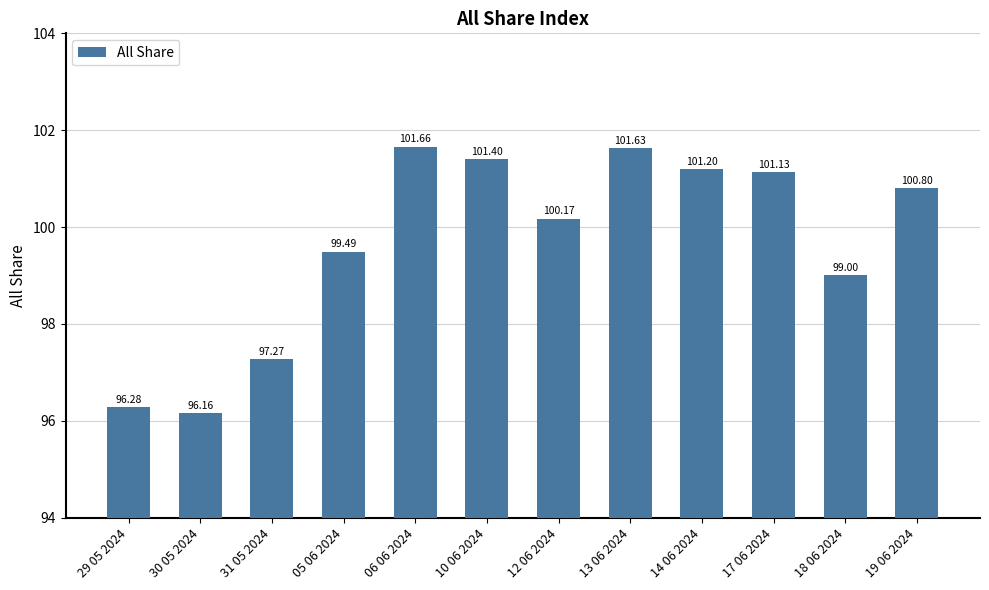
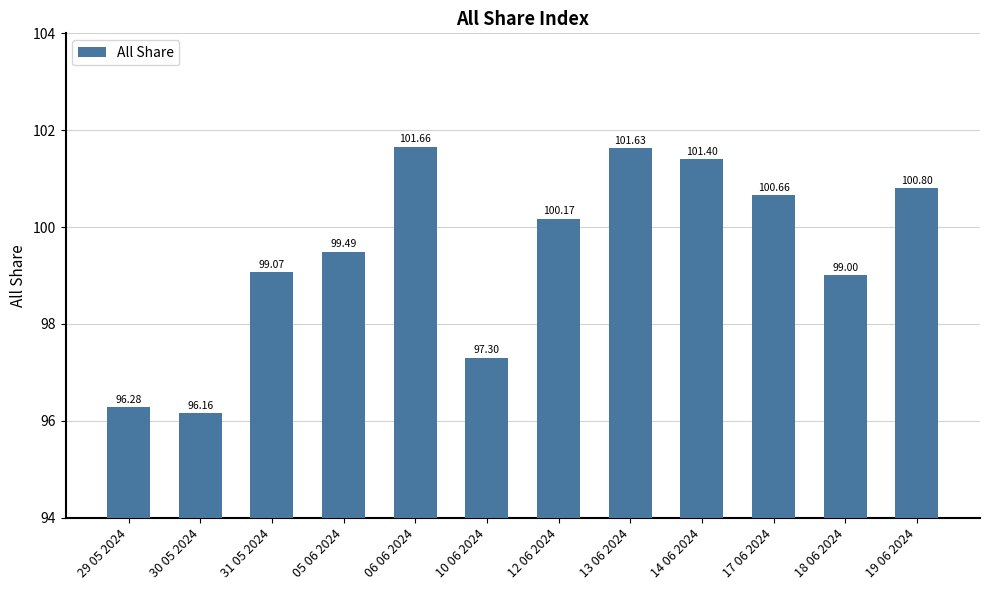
31 05 2024: 97.27 -> 99.07
10 06 2024: 101.40 -> 97.30
14 06 2024: 101.20 -> 101.40
17 06 2024: 101.13 -> 100.66
